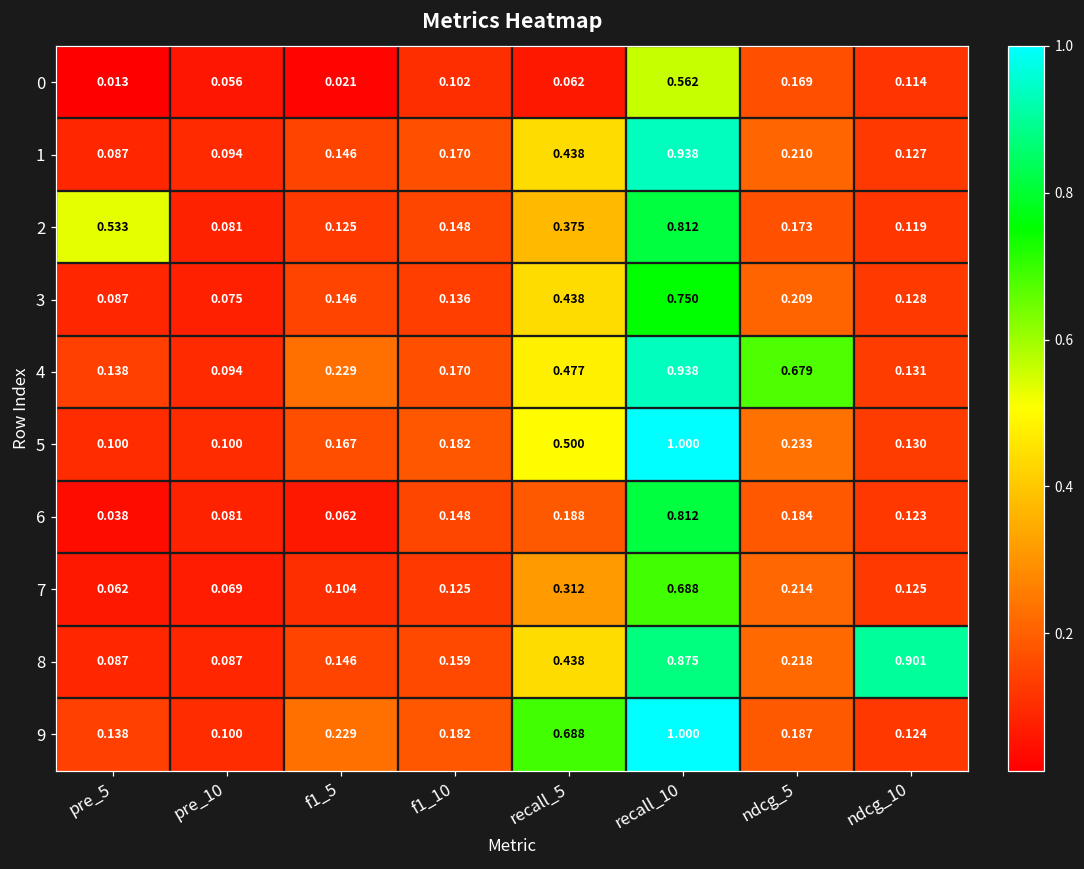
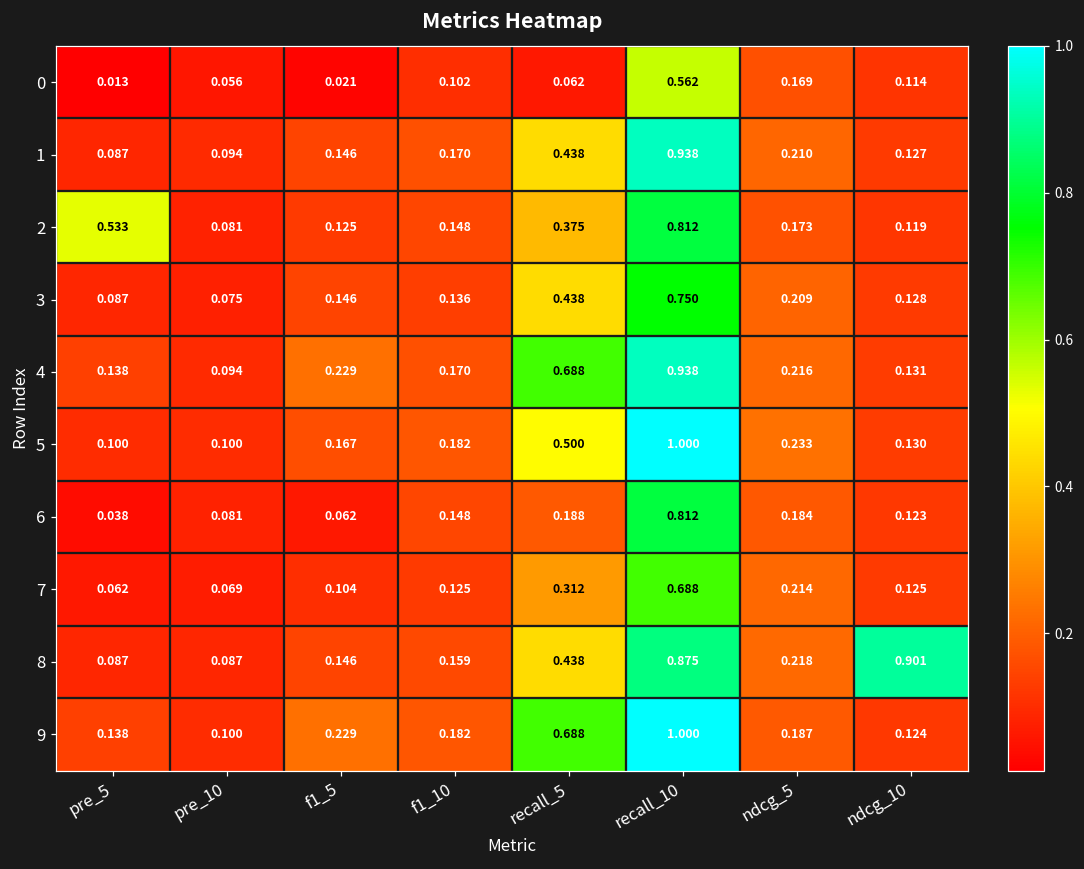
4, recall_5: 0.477 -> 0.688
4, ndcg_5: 0.679 -> 0.216
